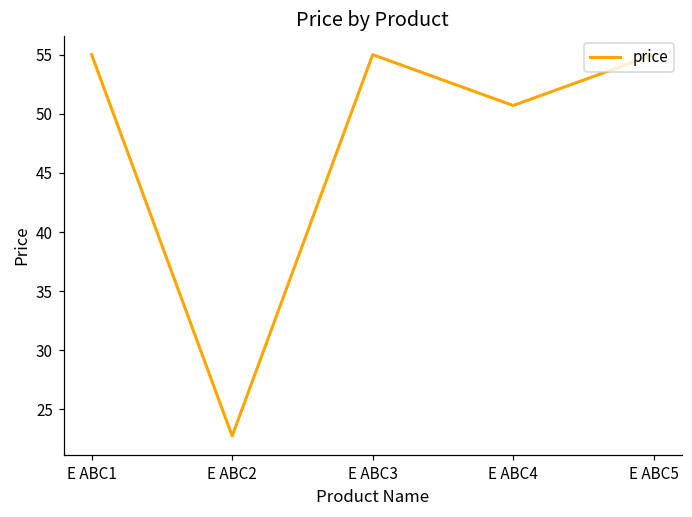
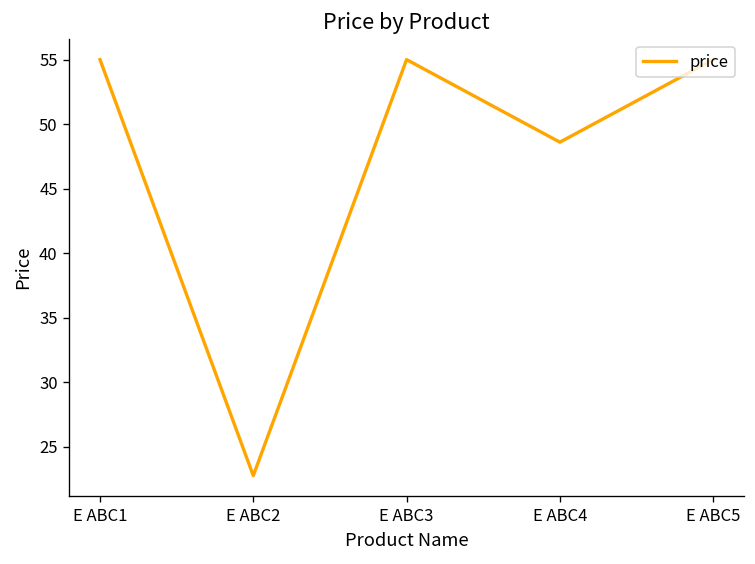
E ABC4: 50.7 -> 48.6
